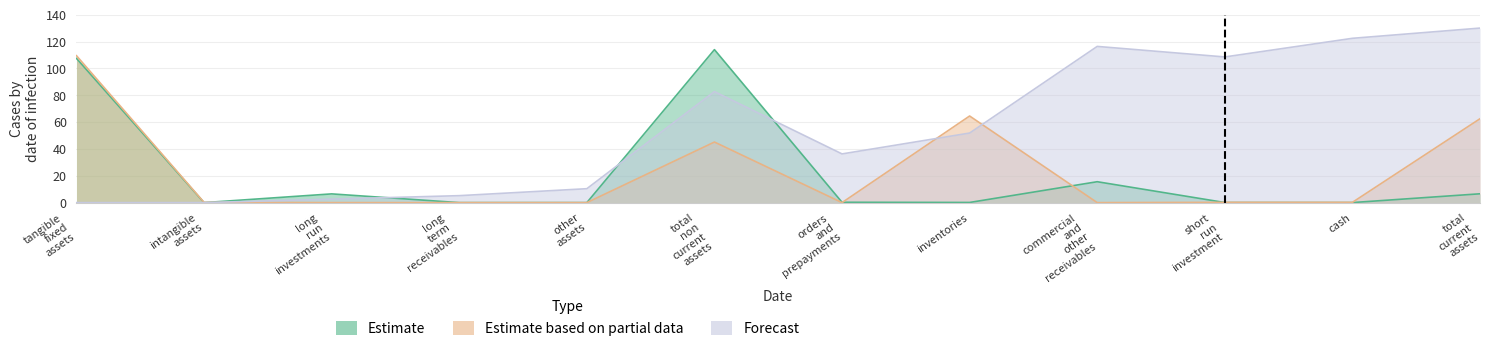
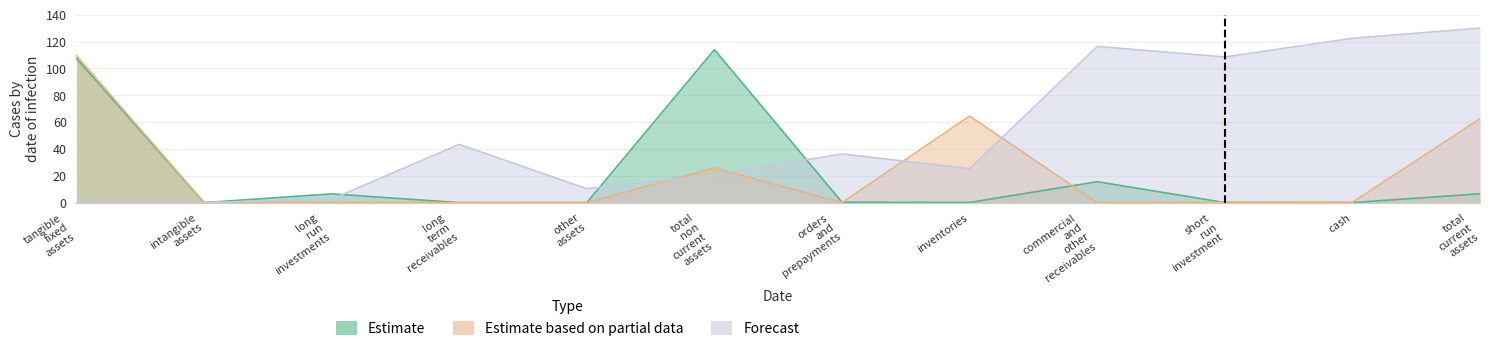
Forecast, long term receivables: 5 -> 43
Estimate based on partial data, total non current assets: 45 -> 26
Forecast, total non current assets: 83 -> 21
Forecast, inventories: 52 -> 25
